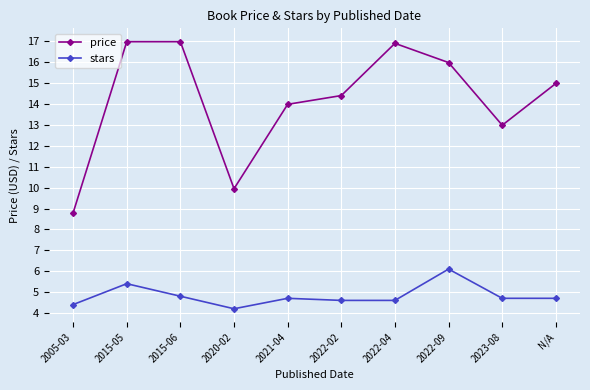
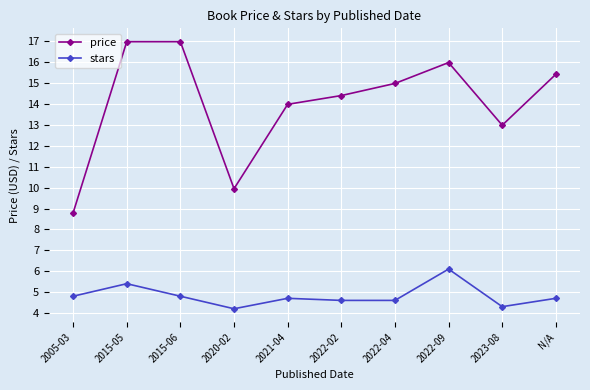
stars, 2005-03: 4.4 -> 4.8
price, 2022-04: 16.9 -> 15.0
stars, 2023-08: 4.7 -> 4.3
price, N/A: 15.0 -> 15.4
